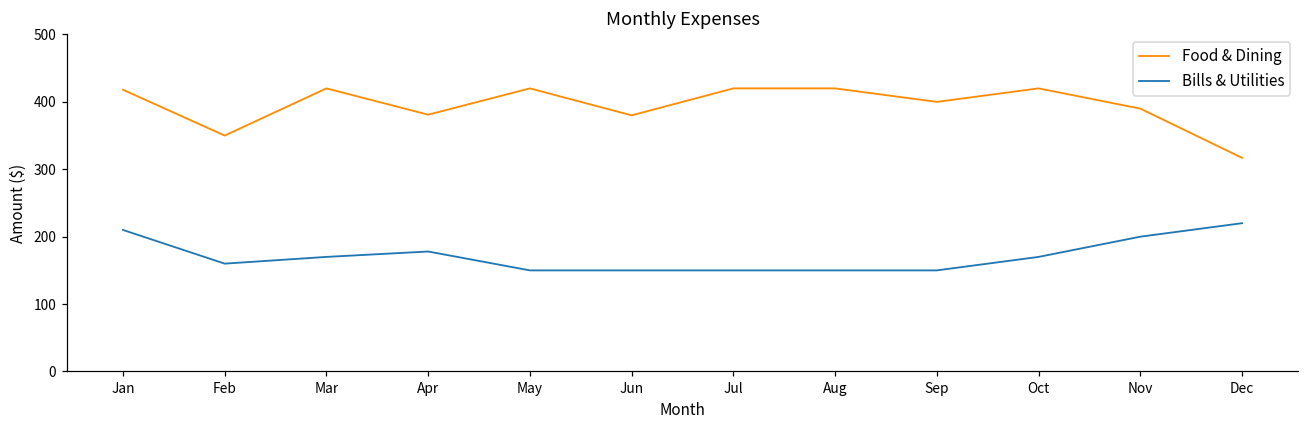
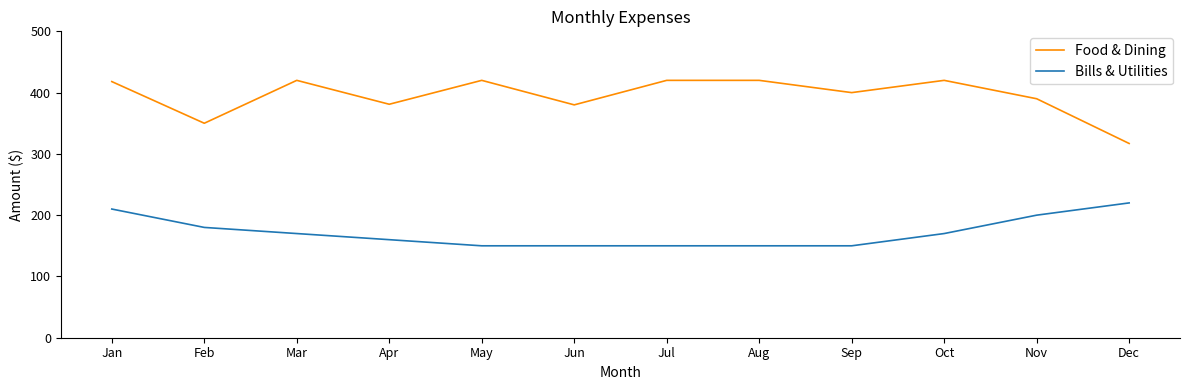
Bills & Utilities, Feb: 160 -> 180
Bills & Utilities, Apr: 180 -> 160
